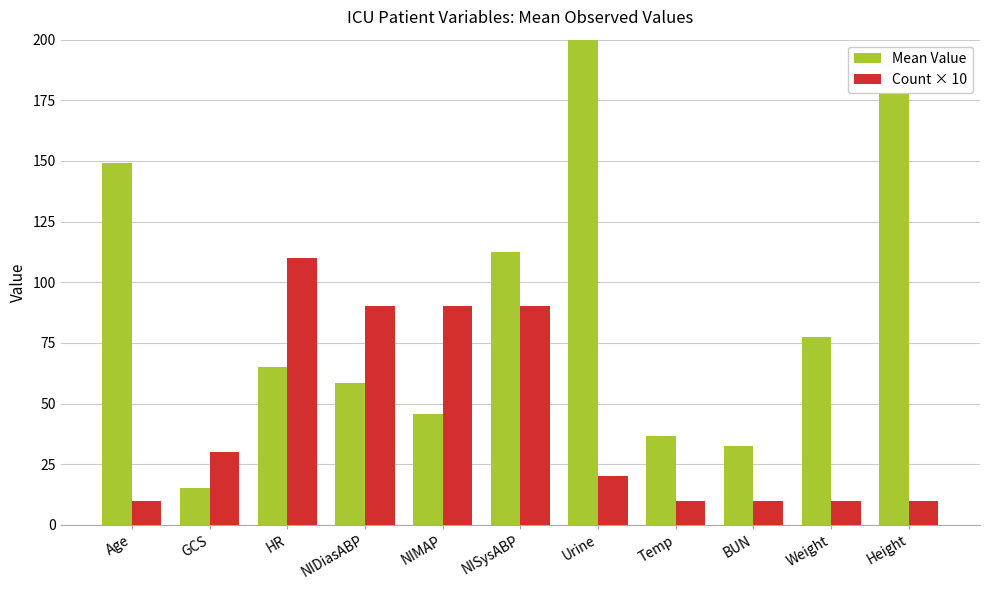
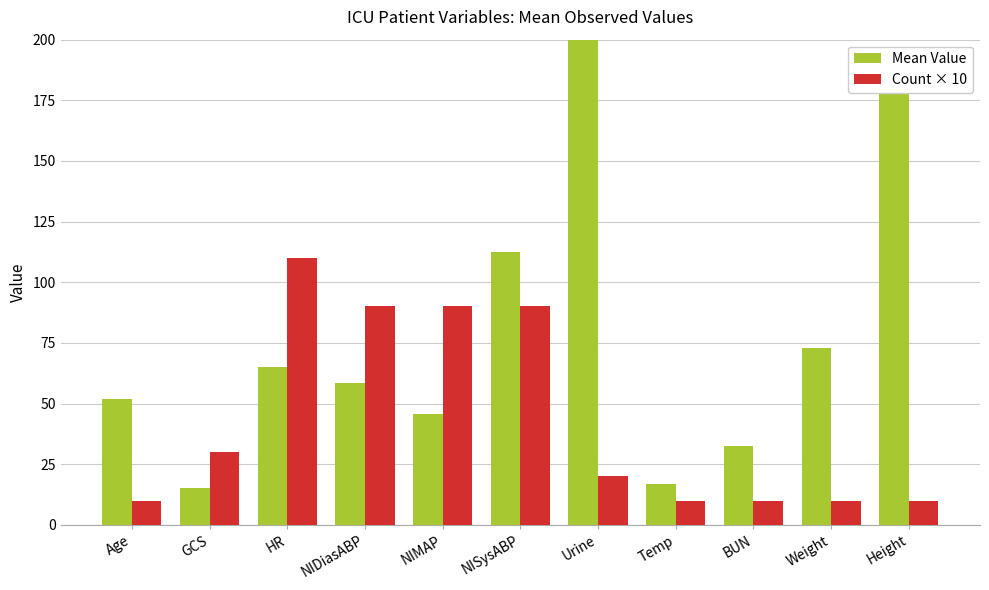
Mean Value, Age: 149 -> 52
Mean Value, Temp: 36 -> 17
Mean Value, Weight: 77 -> 73
